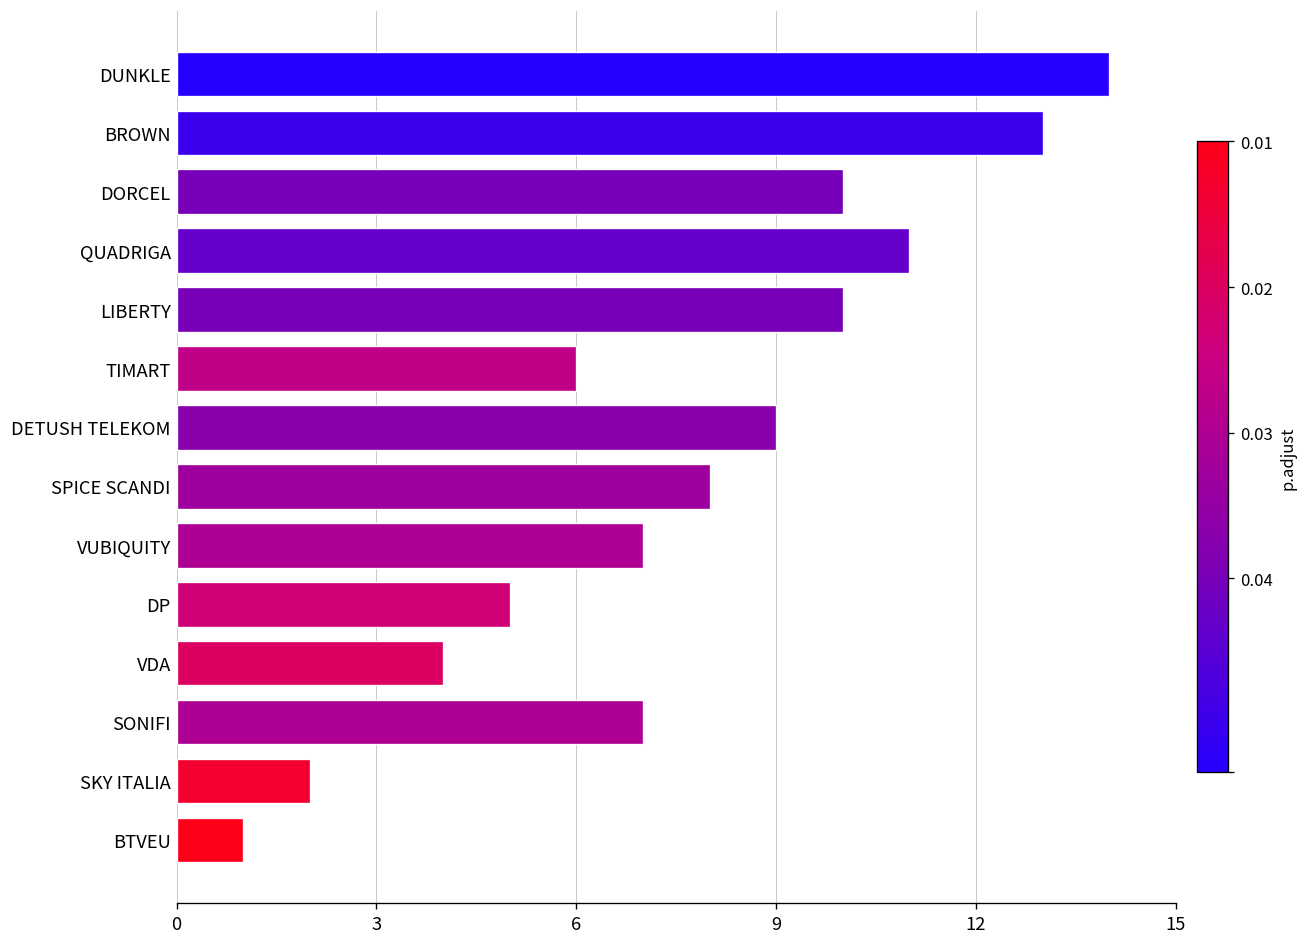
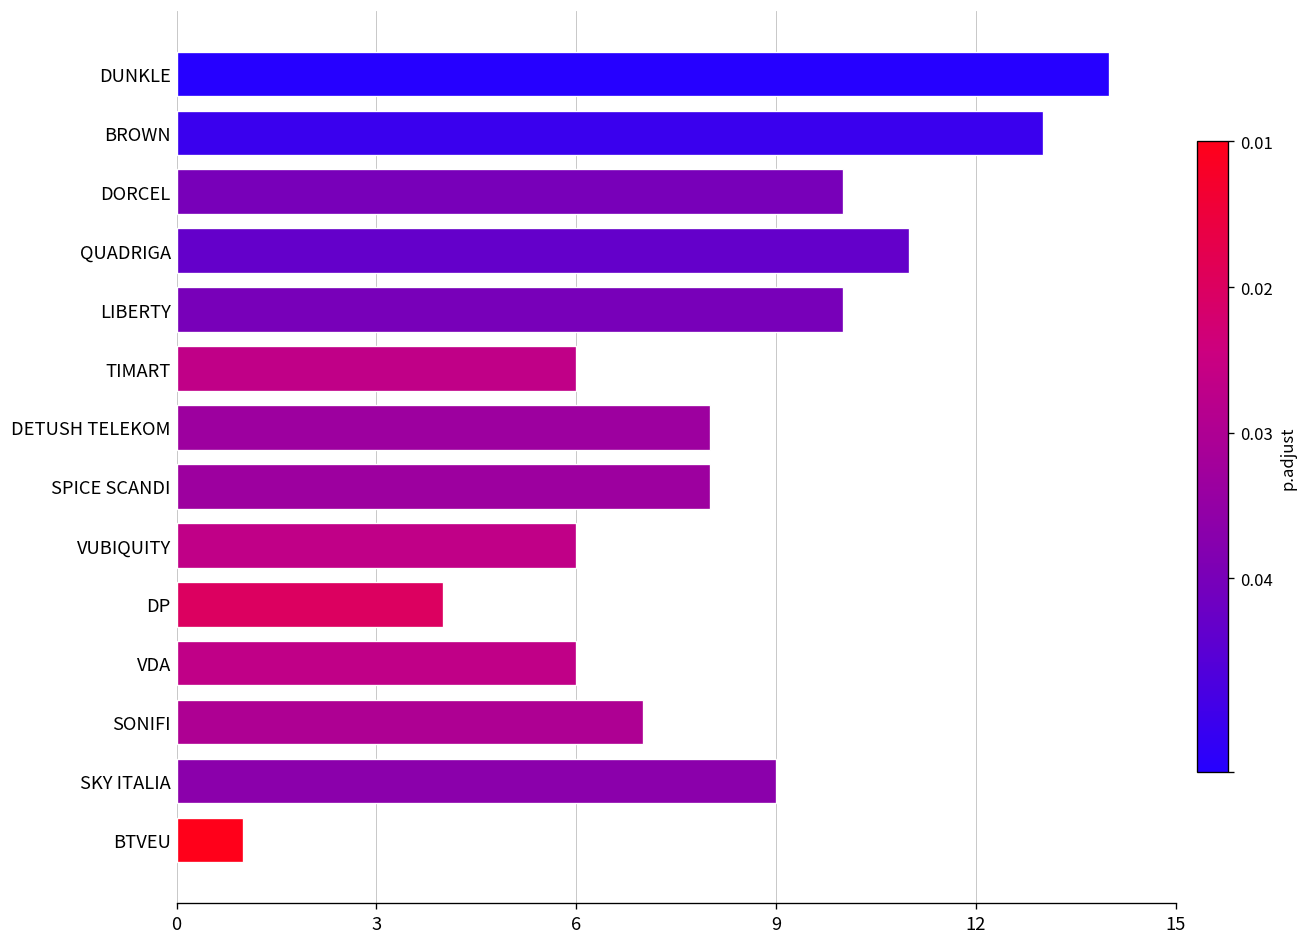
DETUSH TELEKOM: 9 -> 8
VUBIQUITY: 7 -> 6
DP: 5 -> 4
VDA: 4 -> 6
SKY ITALIA: 2 -> 9
